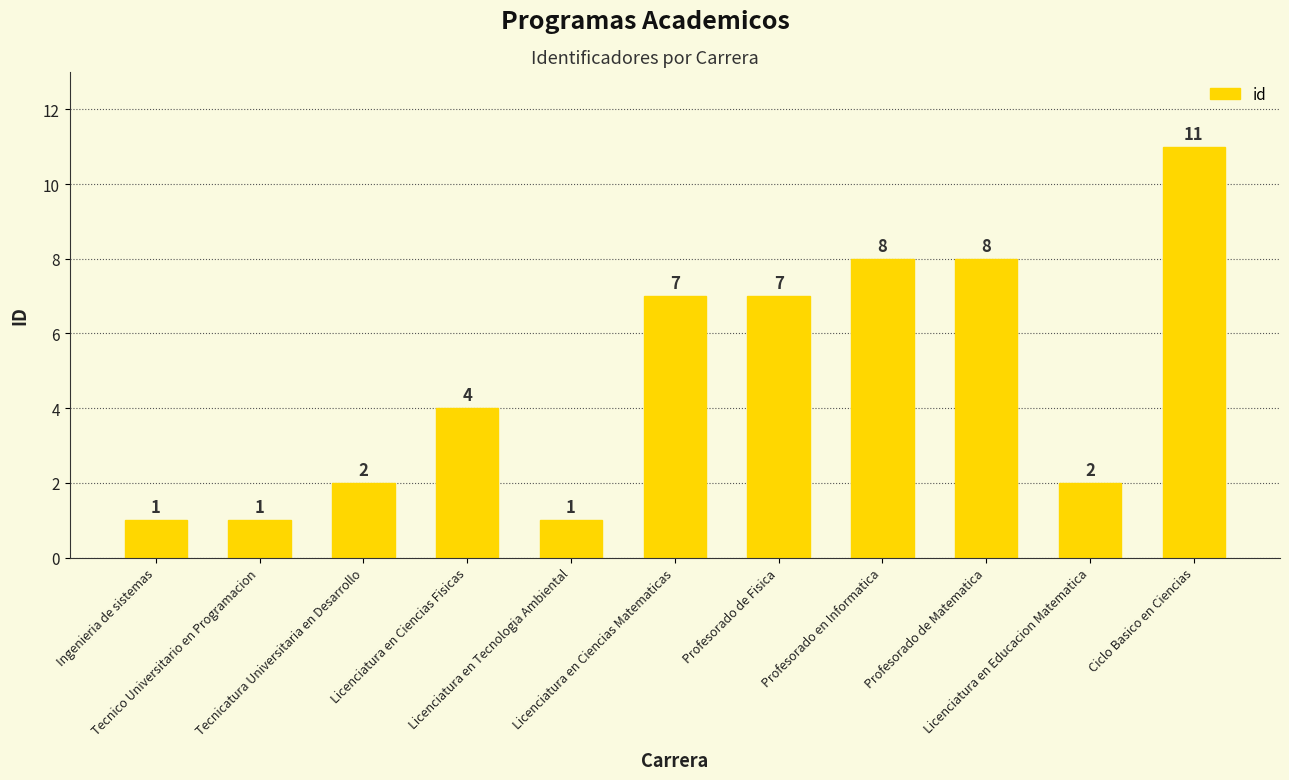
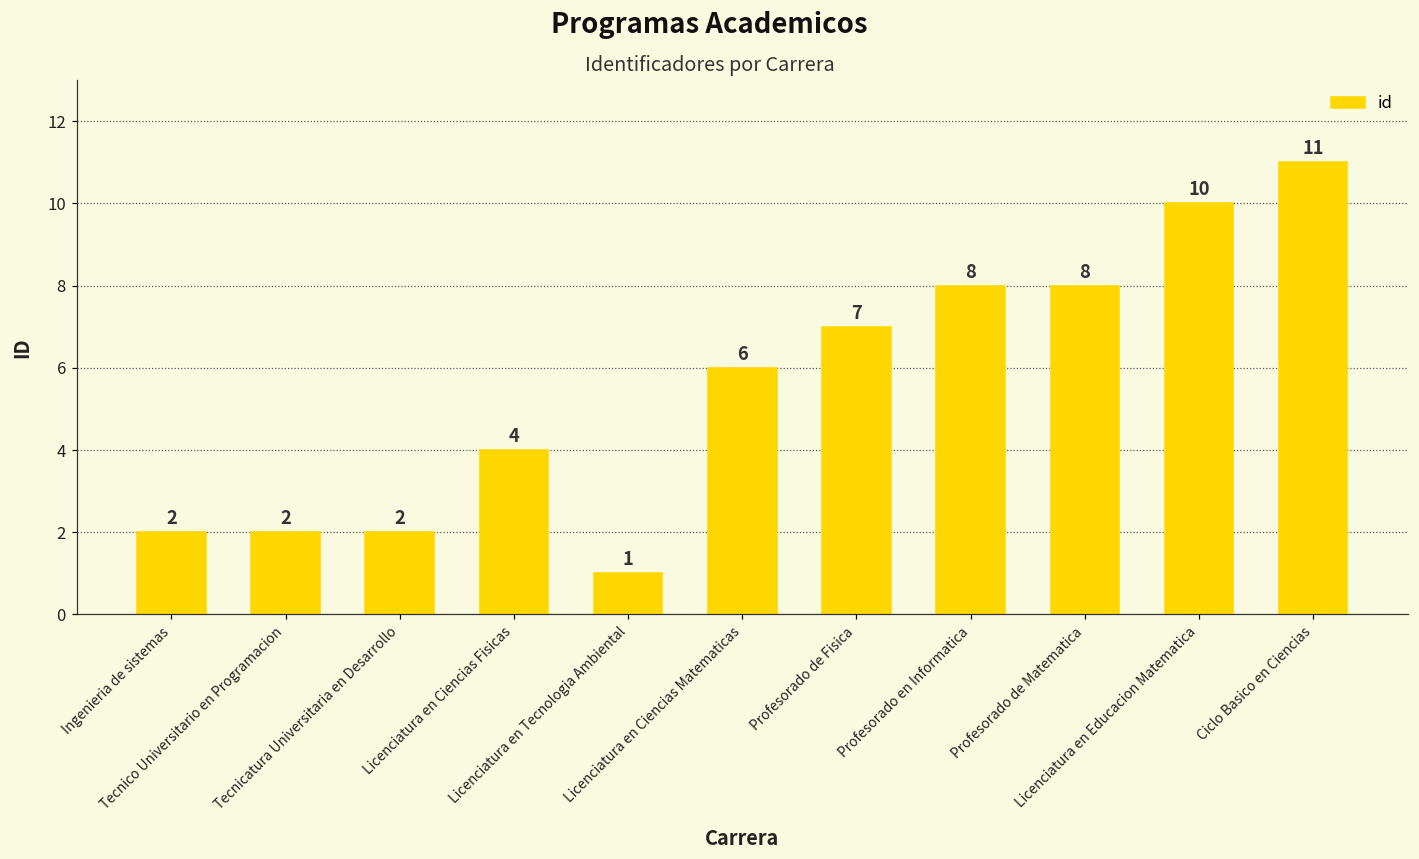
Ingenieria de sistemas: 1 -> 2
Tecnico Universitario en Programacion: 1 -> 2
Licenciatura en Ciencias Matematicas: 7 -> 6
Licenciatura en Educacion Matematica: 2 -> 10
